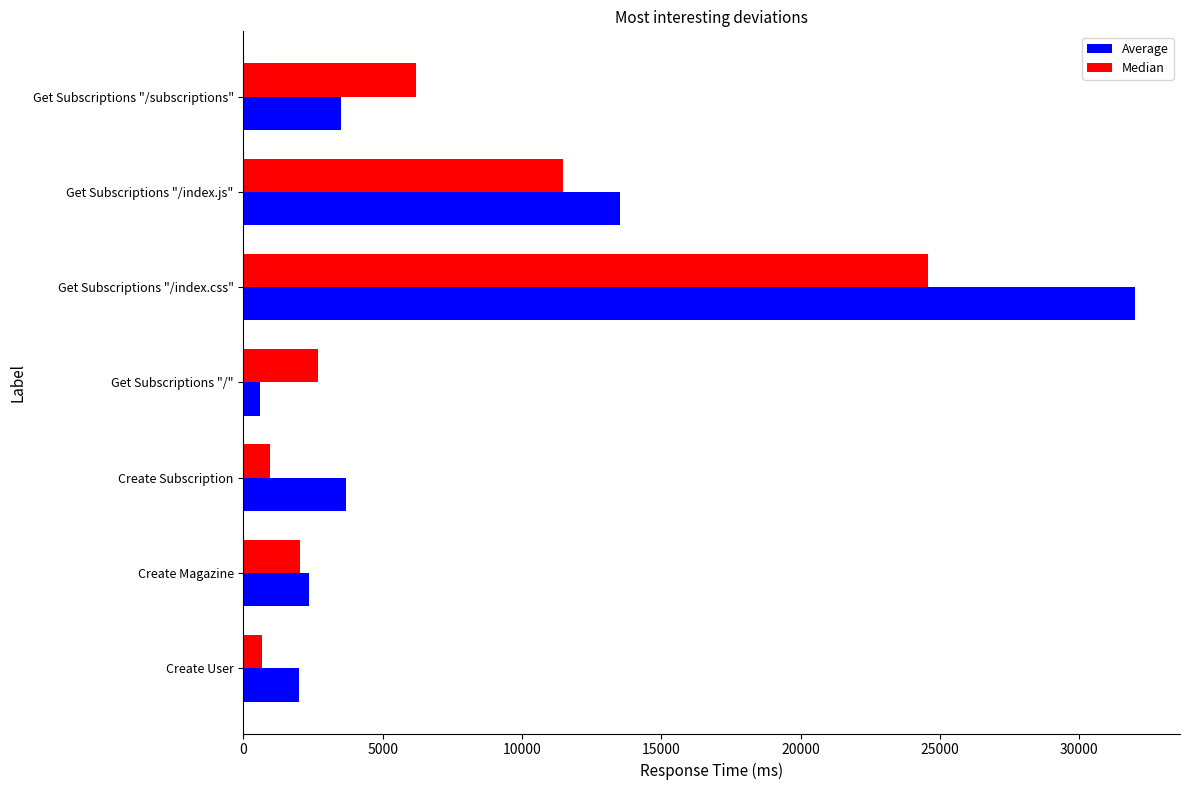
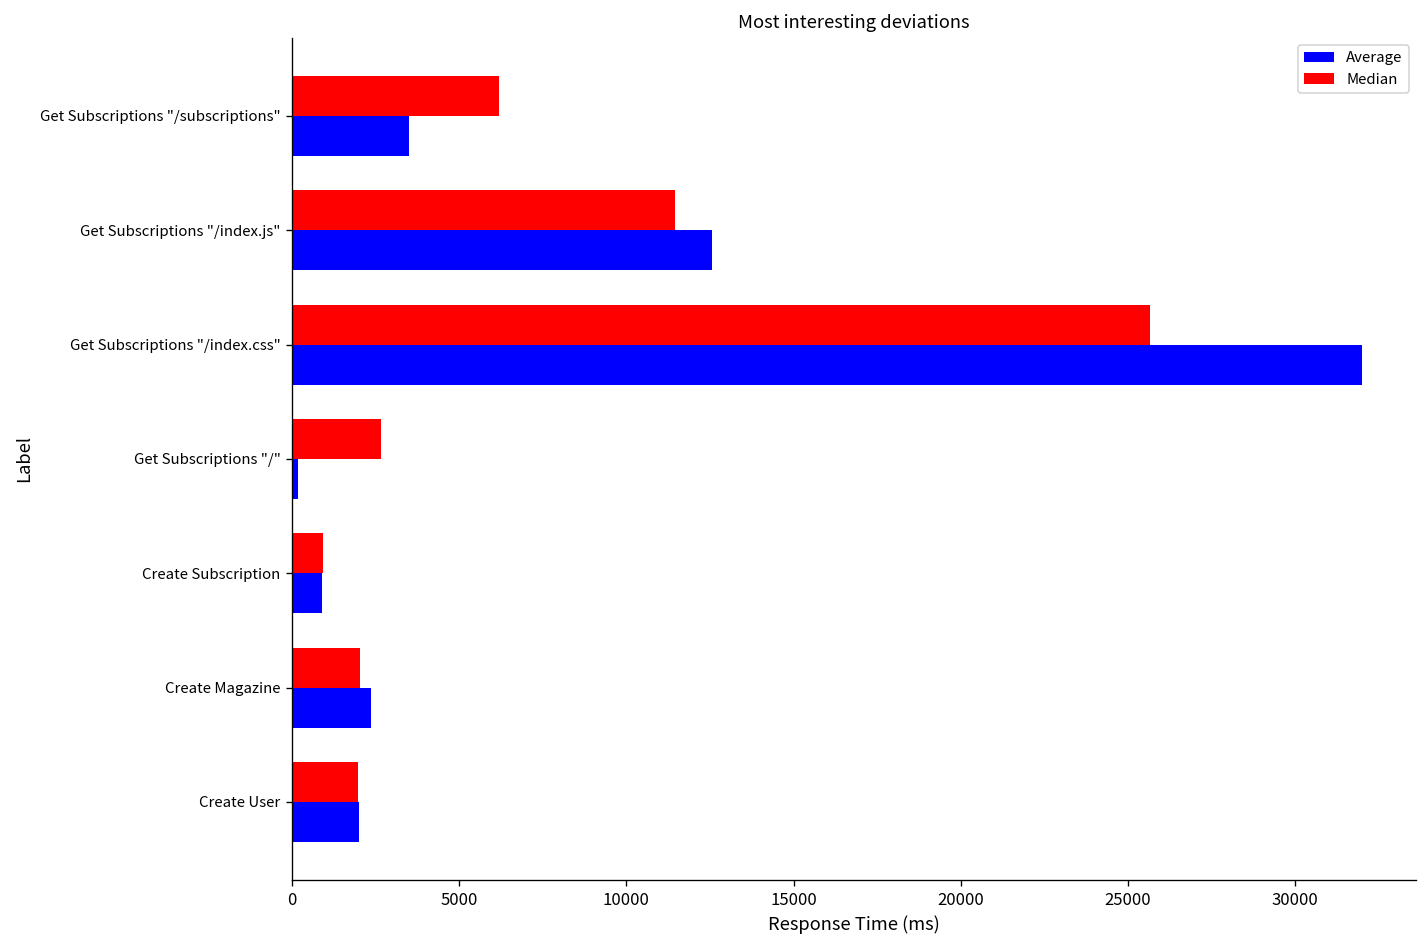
Average, Get Subscriptions "/index.js": 13500 -> 12500
Median, Get Subscriptions "/index.css": 24600 -> 25700
Average, Get Subscriptions "/": 600 -> 200
Average, Create Subscription: 3700 -> 900
Median, Create User: 700 -> 2000
